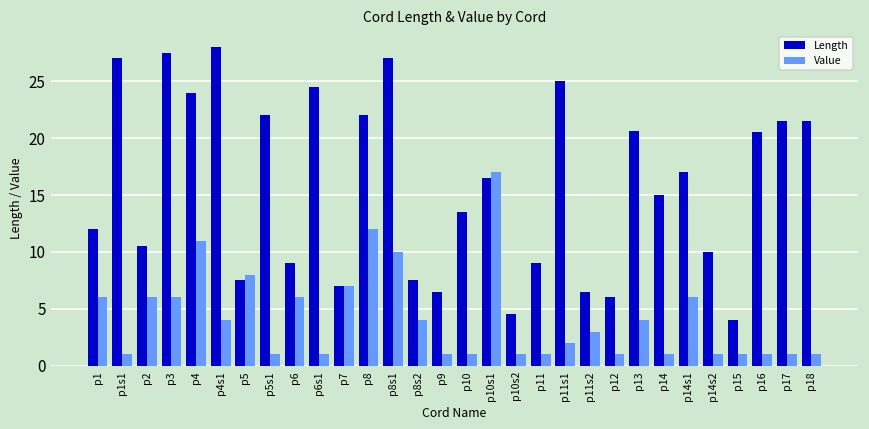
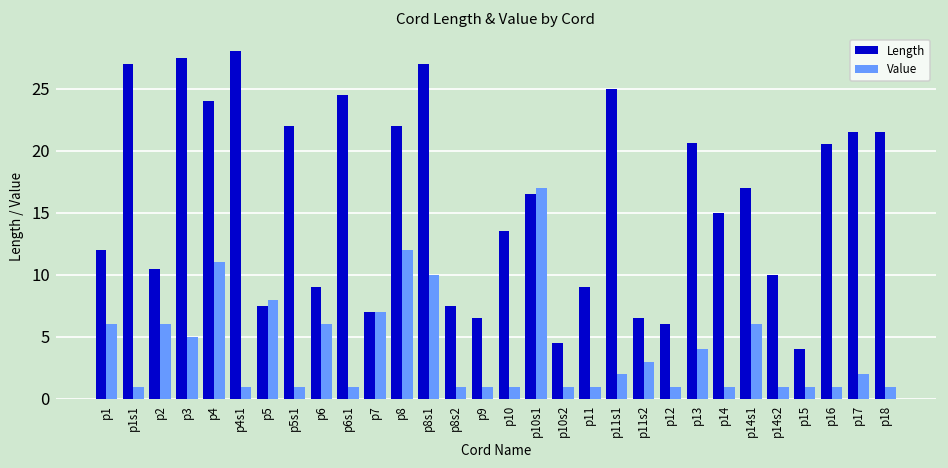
Value, p3: 6 -> 5
Value, p4s1: 4 -> 1
Value, p8s2: 4 -> 1
Value, p17: 1 -> 2
